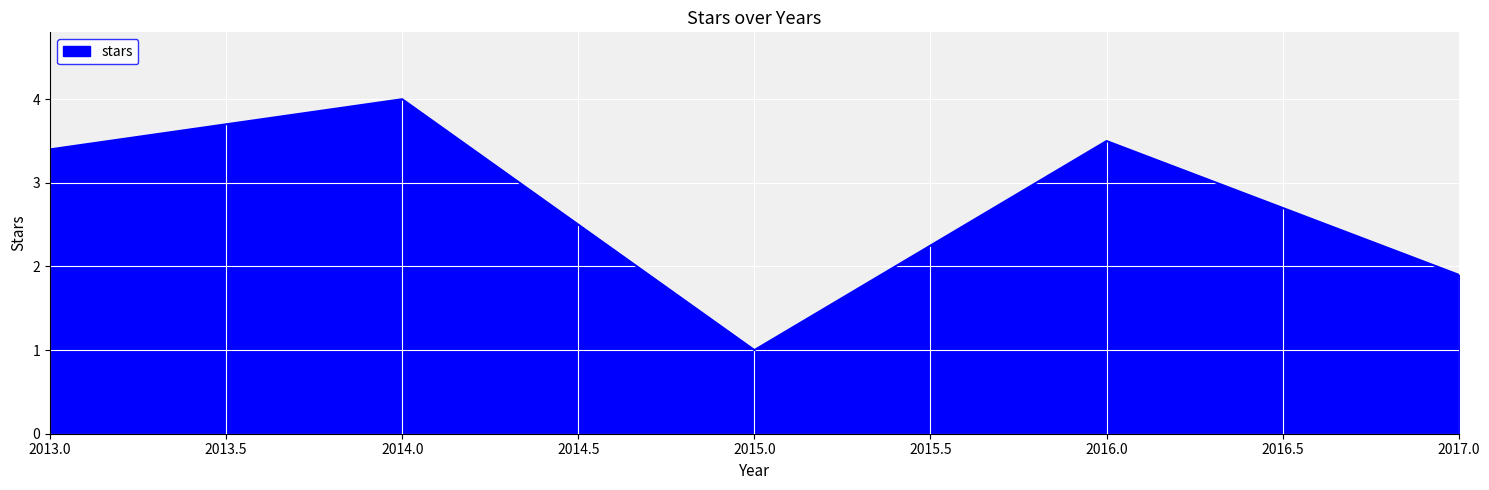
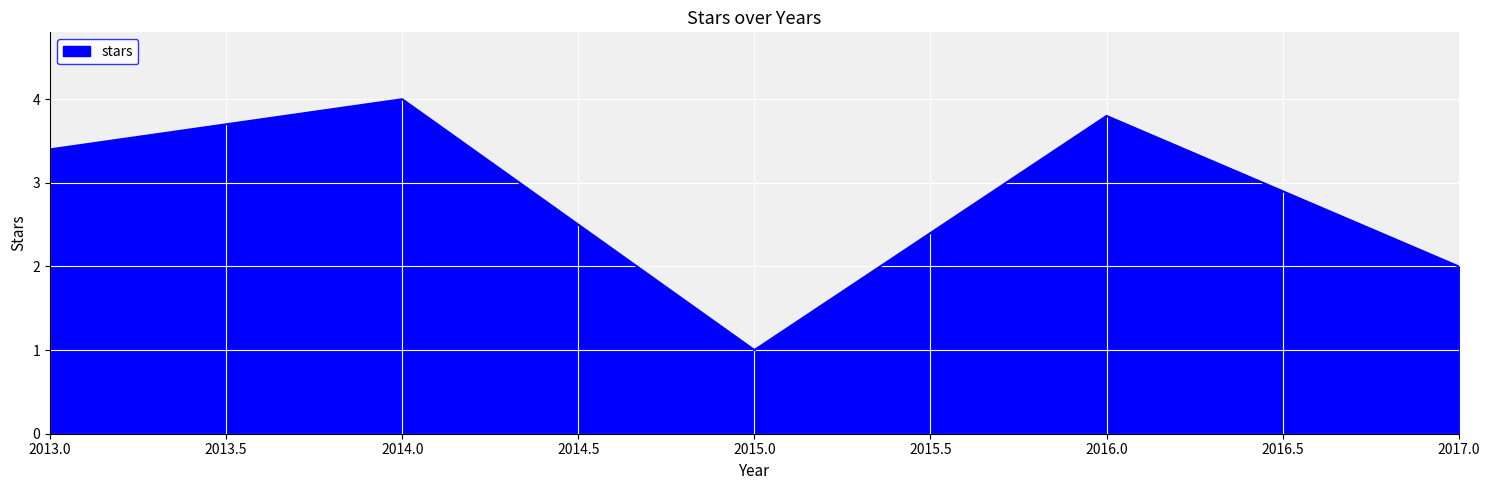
2016.0: 3.5 -> 3.8
2017.0: 1.9 -> 2.0
